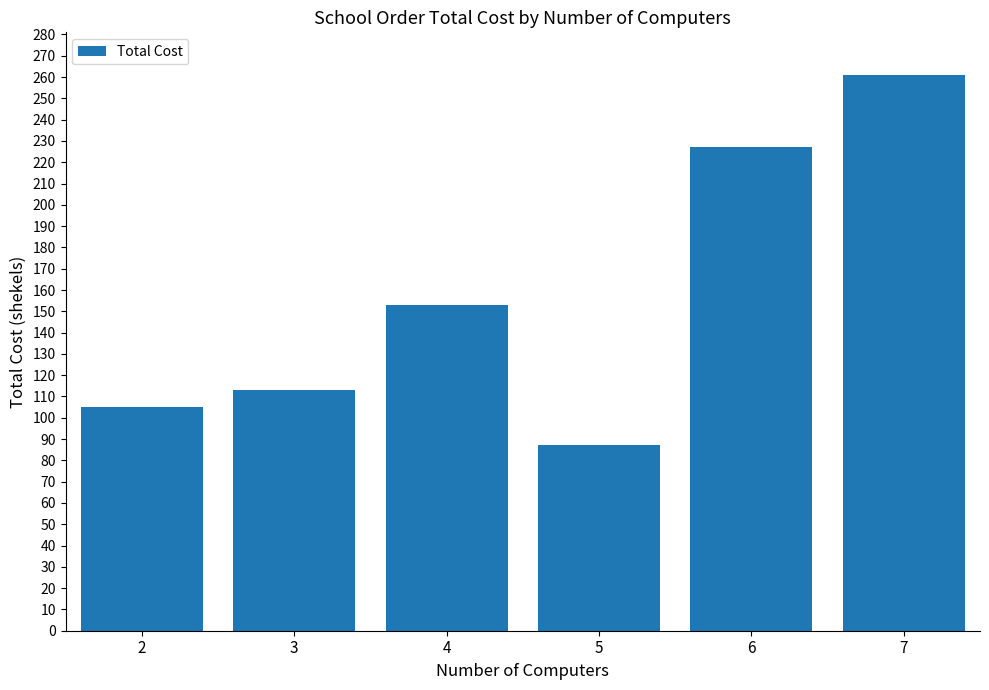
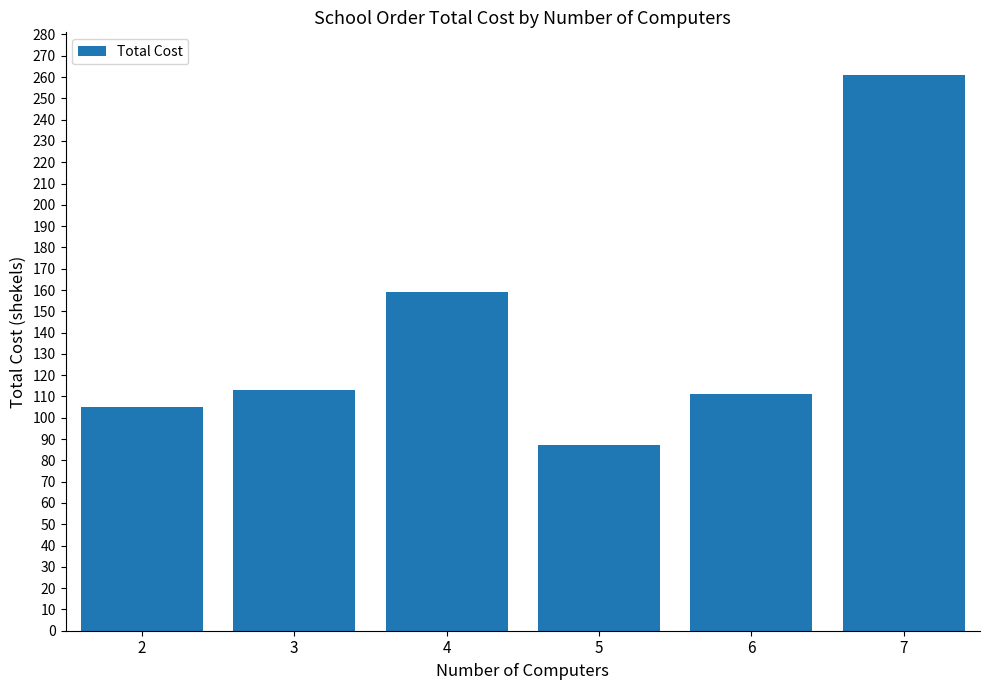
4: 153 -> 159
6: 227 -> 111
